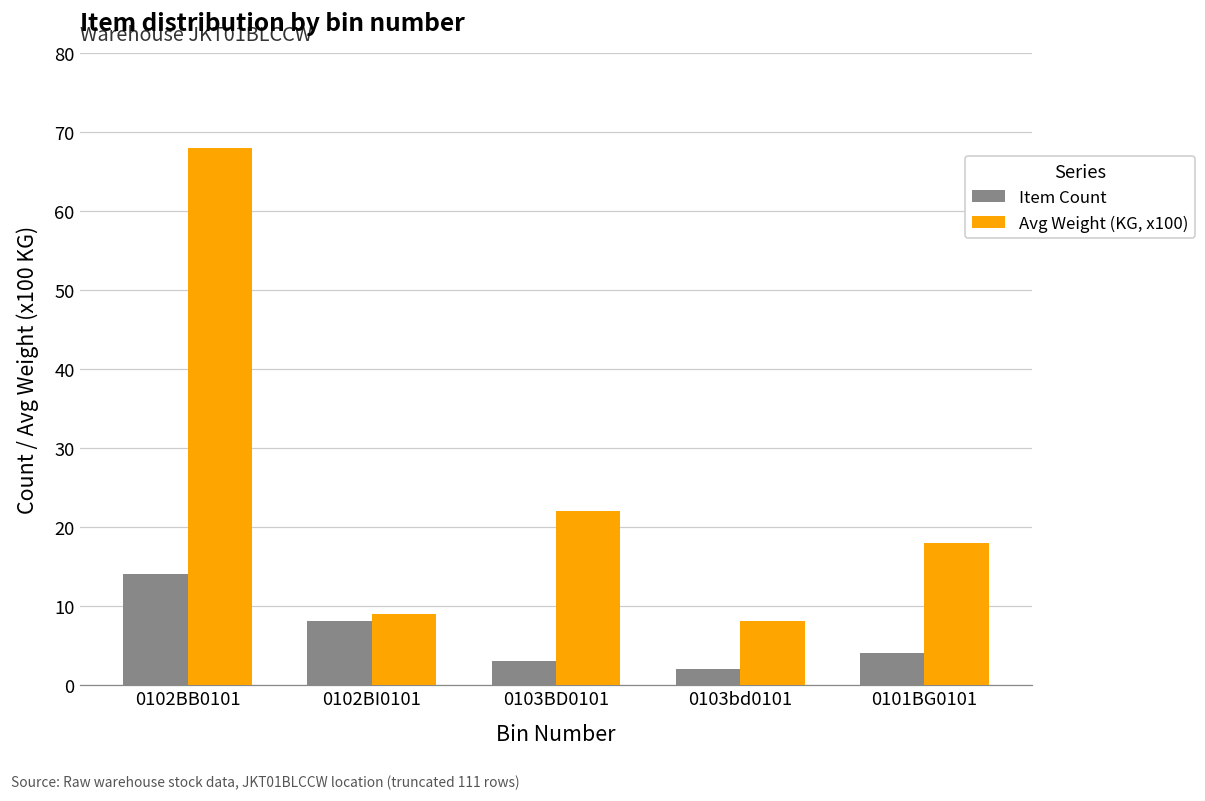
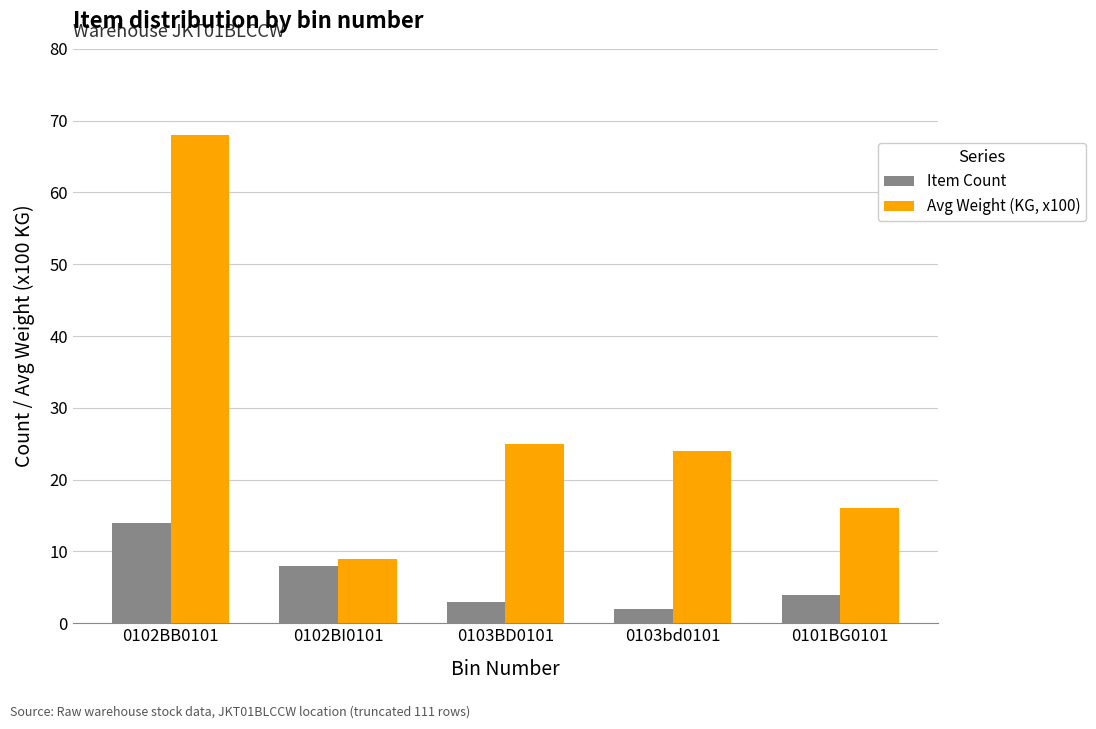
Avg Weight (KG, x100), 0103BD0101: 22 -> 25
Avg Weight (KG, x100), 0103bd0101: 8 -> 24
Avg Weight (KG, x100), 0101BG0101: 18 -> 16
